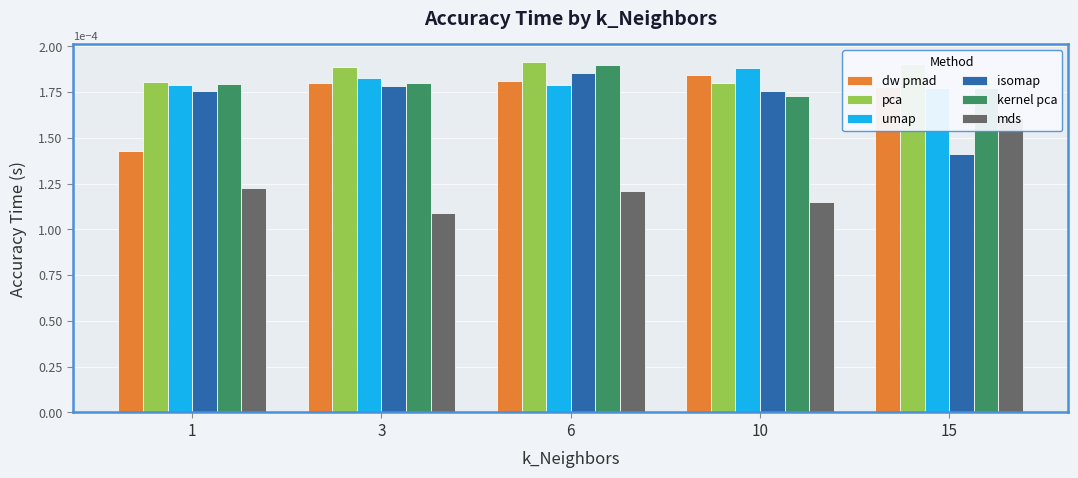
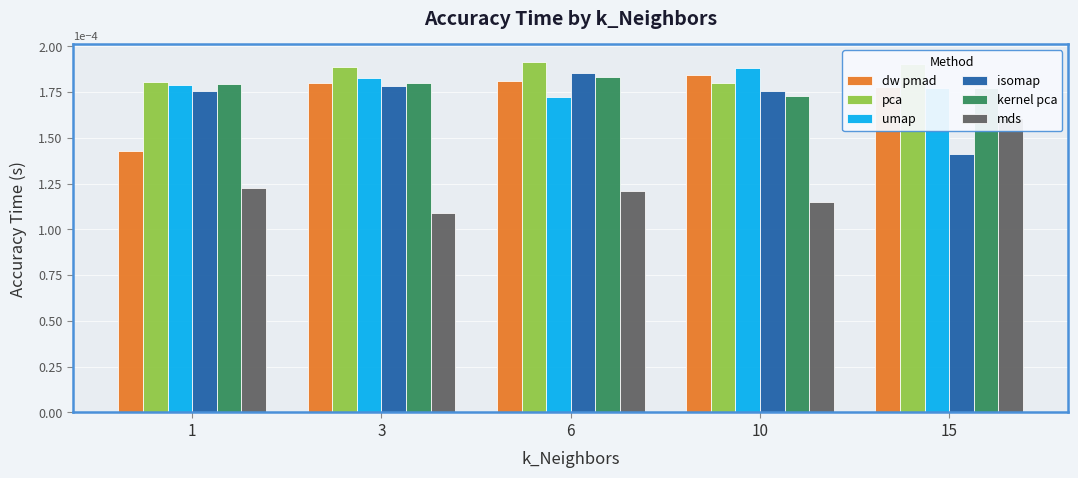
umap, 6: 0.000179 -> 0.000172
kernel pca, 6: 0.000190 -> 0.000183
